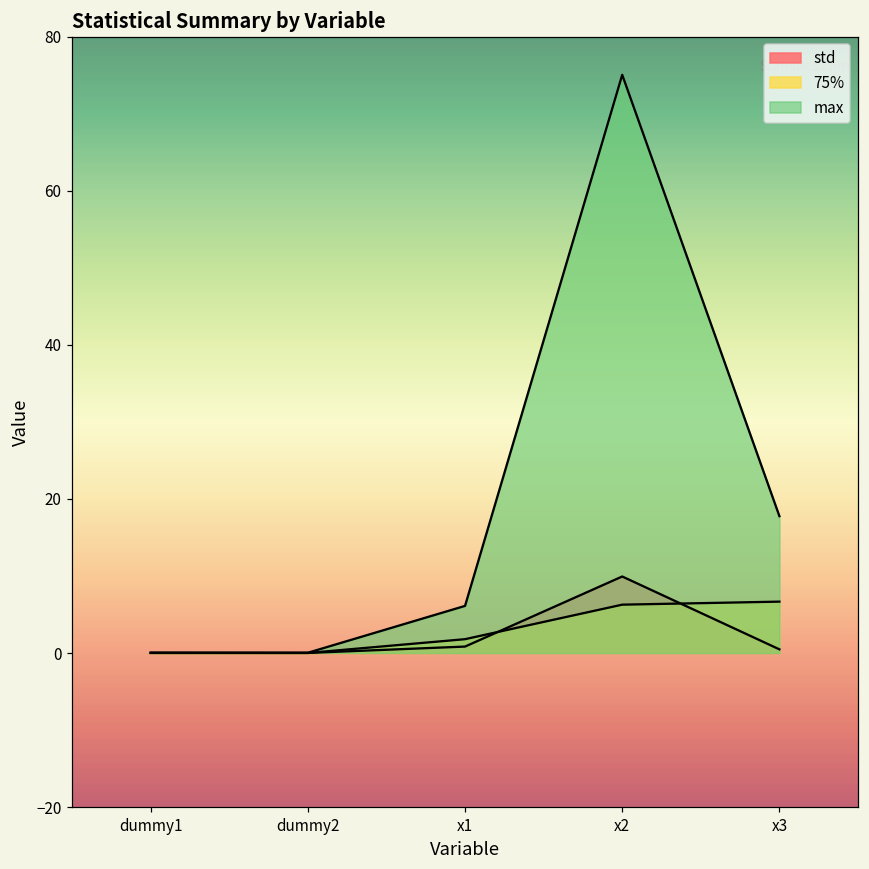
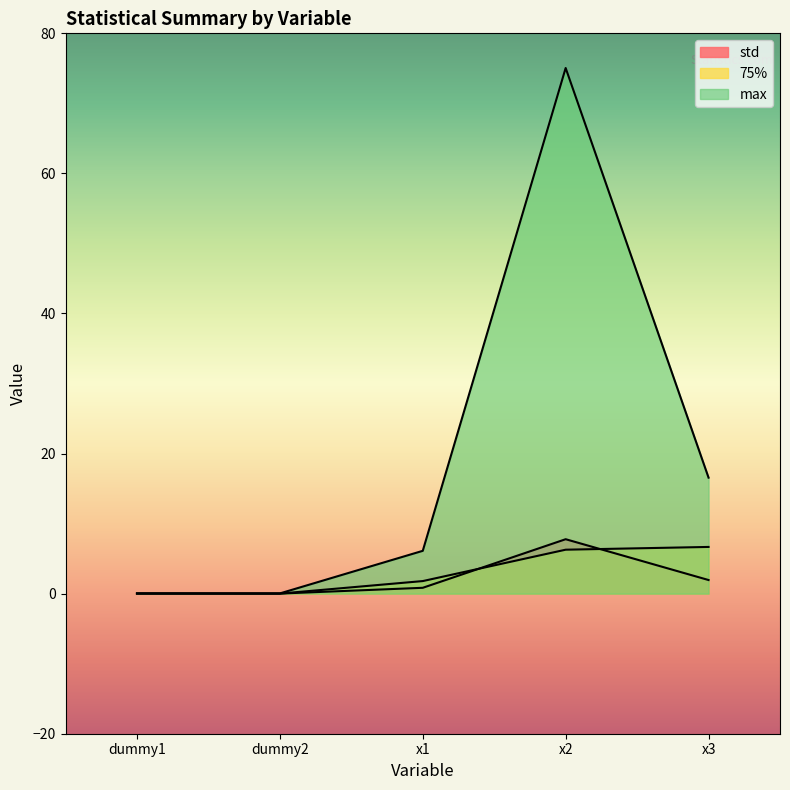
std, x2: 10 -> 8
std, x3: 0 -> 2
max, x3: 18 -> 17
